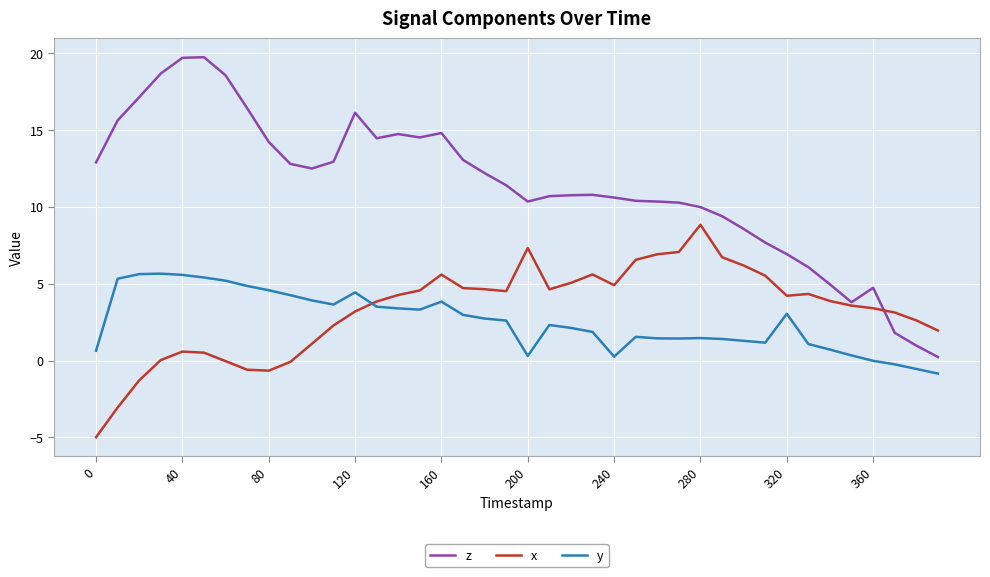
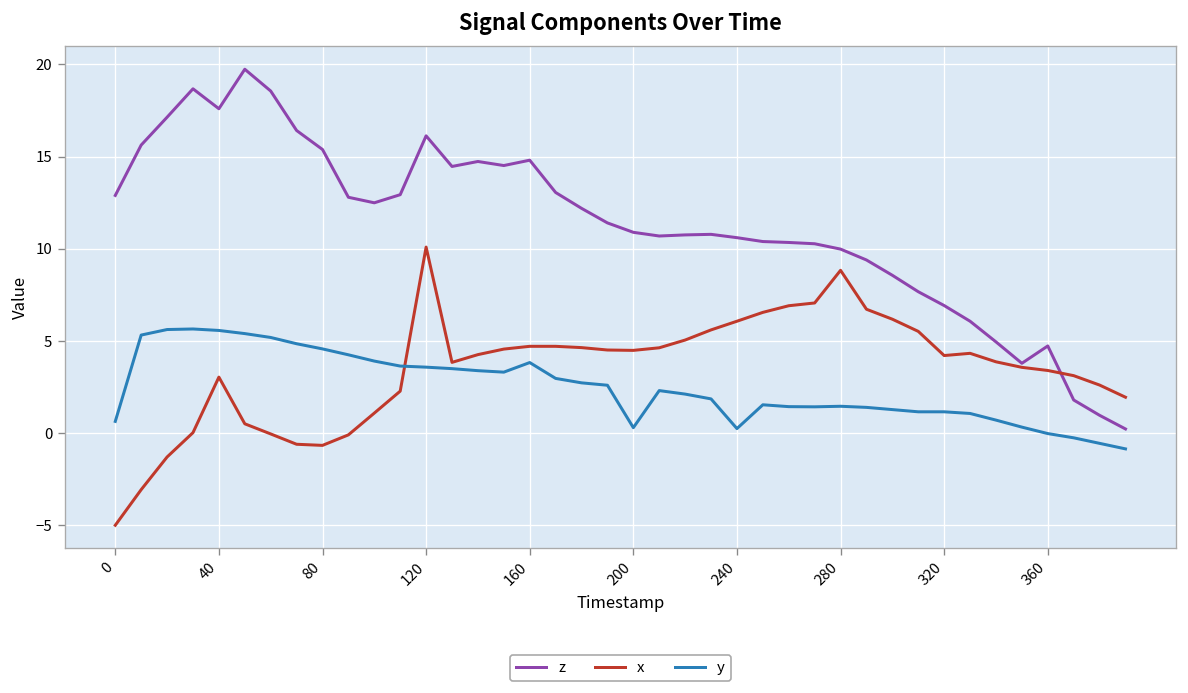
z, 40: 19.7 -> 17.6
x, 40: 0.6 -> 3.0
z, 80: 14.2 -> 15.4
x, 120: 3.2 -> 10.1
y, 120: 4.4 -> 3.6
x, 160: 5.6 -> 4.7
z, 200: 10.3 -> 10.9
x, 200: 7.3 -> 4.5
x, 240: 4.9 -> 6.1
y, 320: 3.0 -> 1.2
